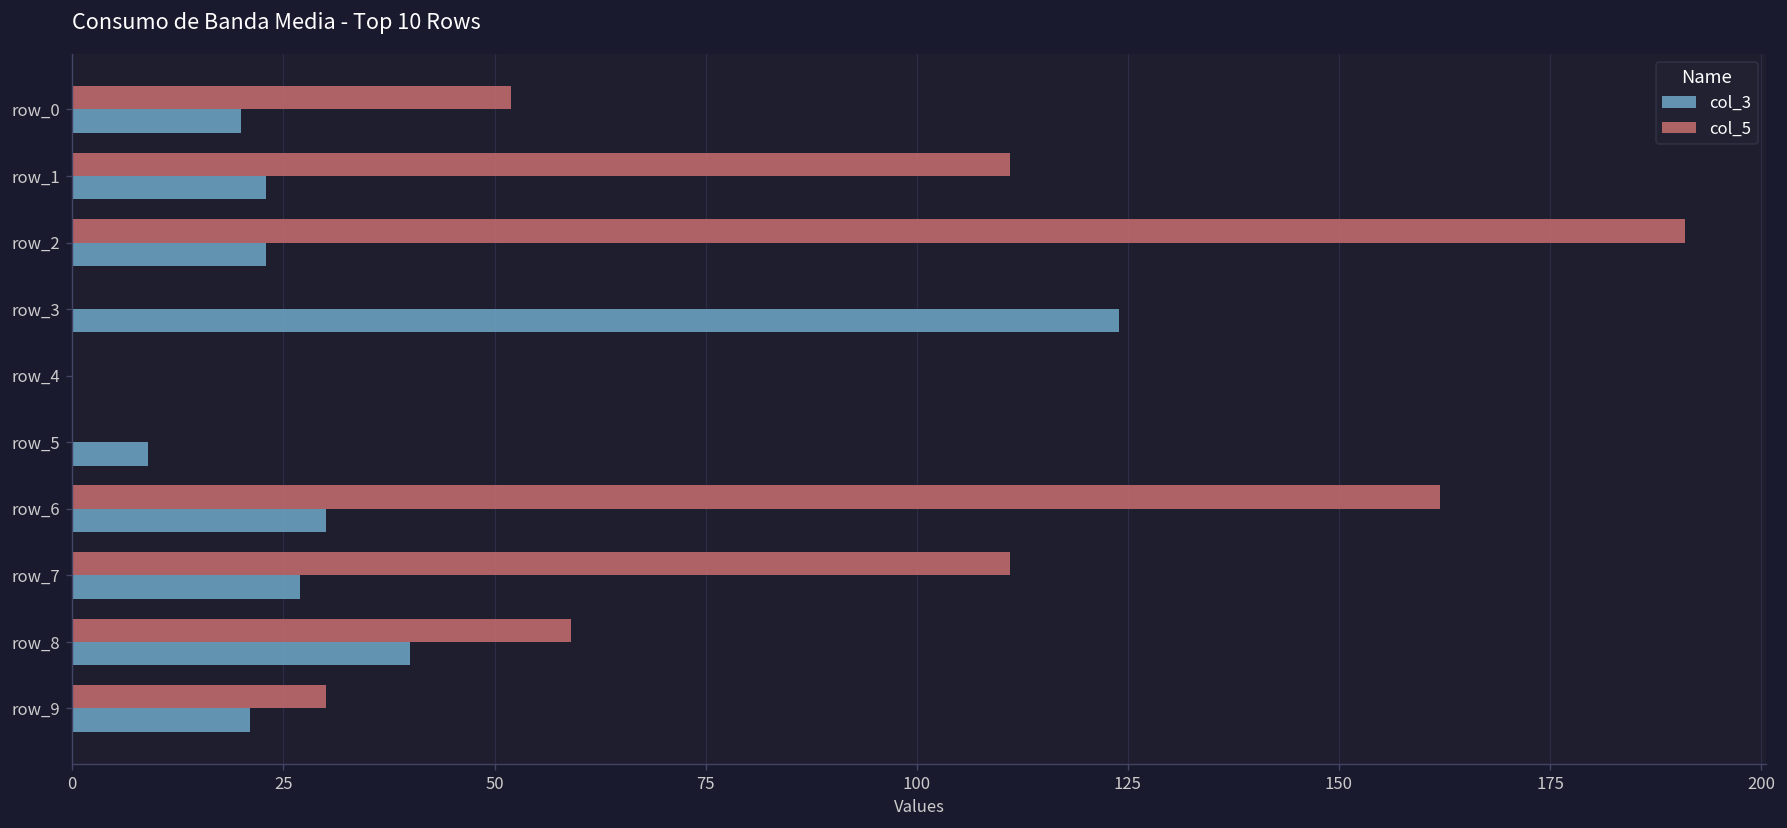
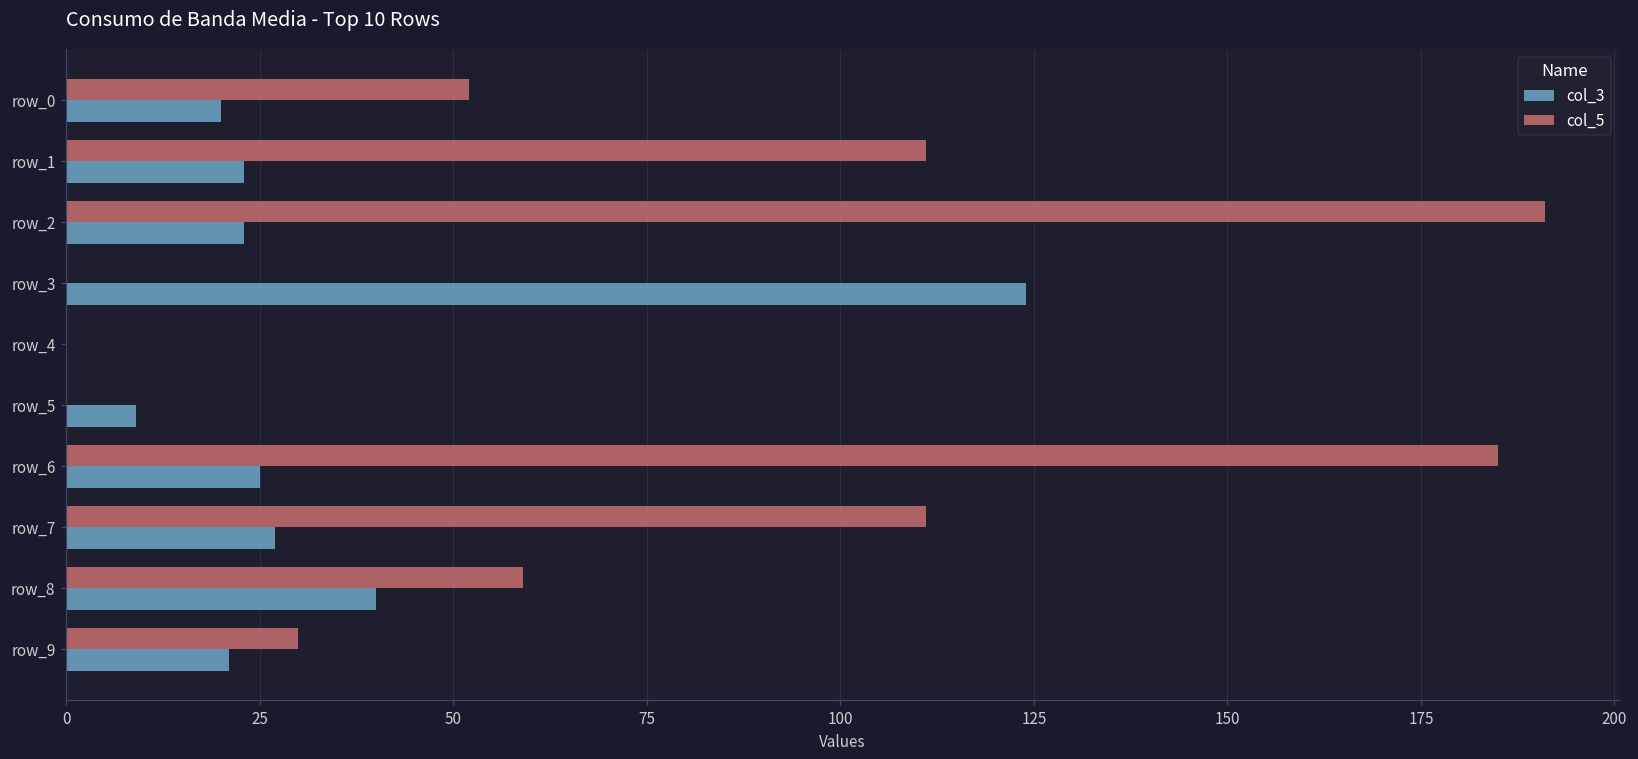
col_5, row_6: 162 -> 185
col_3, row_6: 30 -> 25
